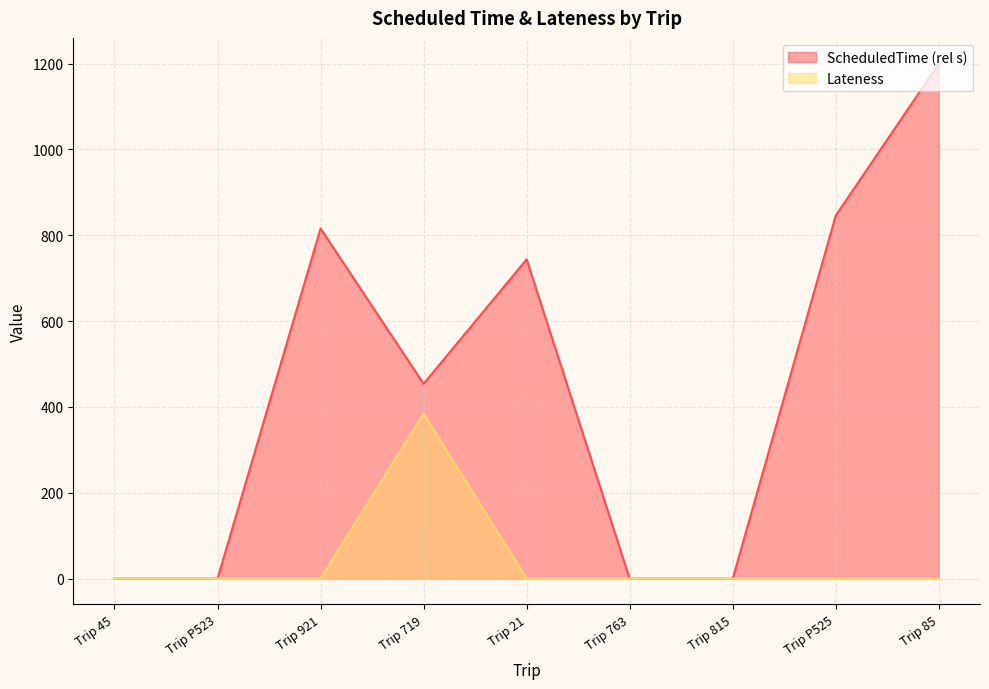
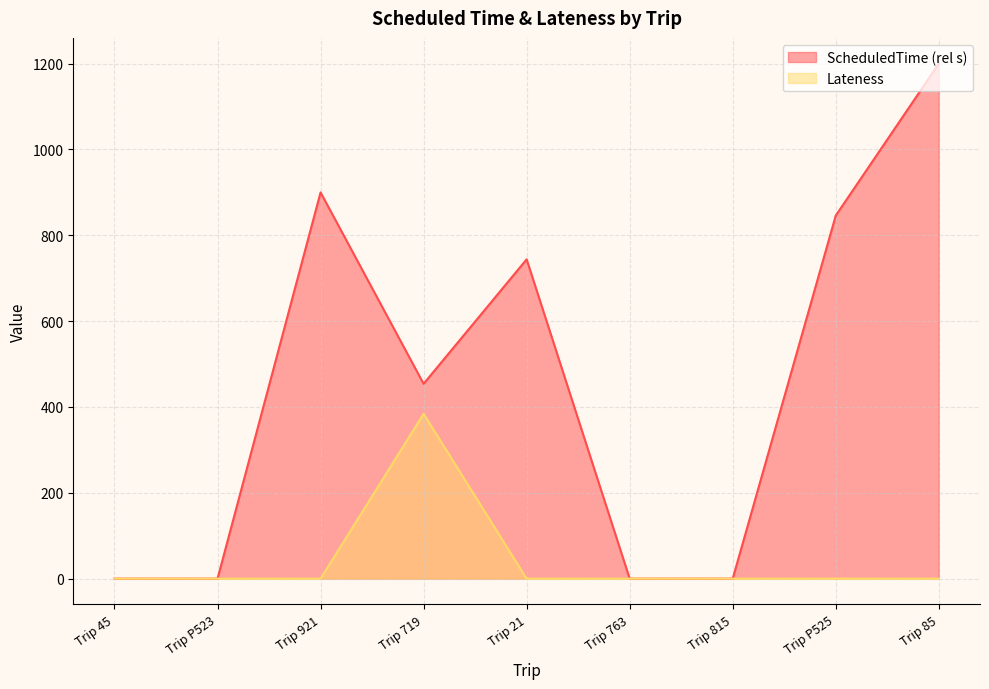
ScheduledTime (rel s), Trip 921: 820 -> 900
